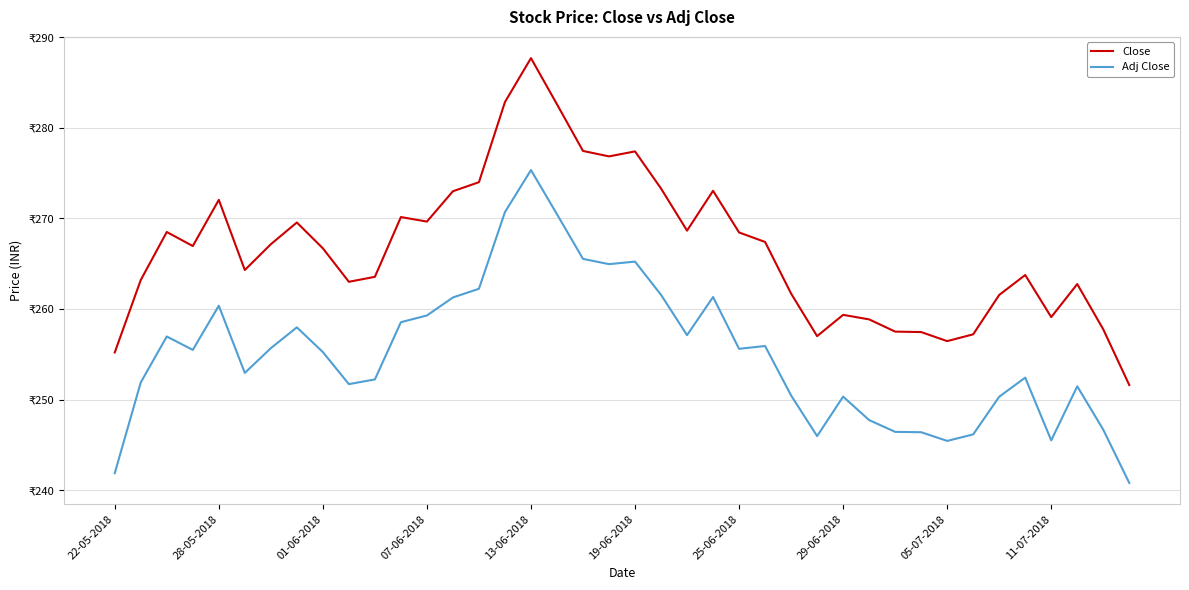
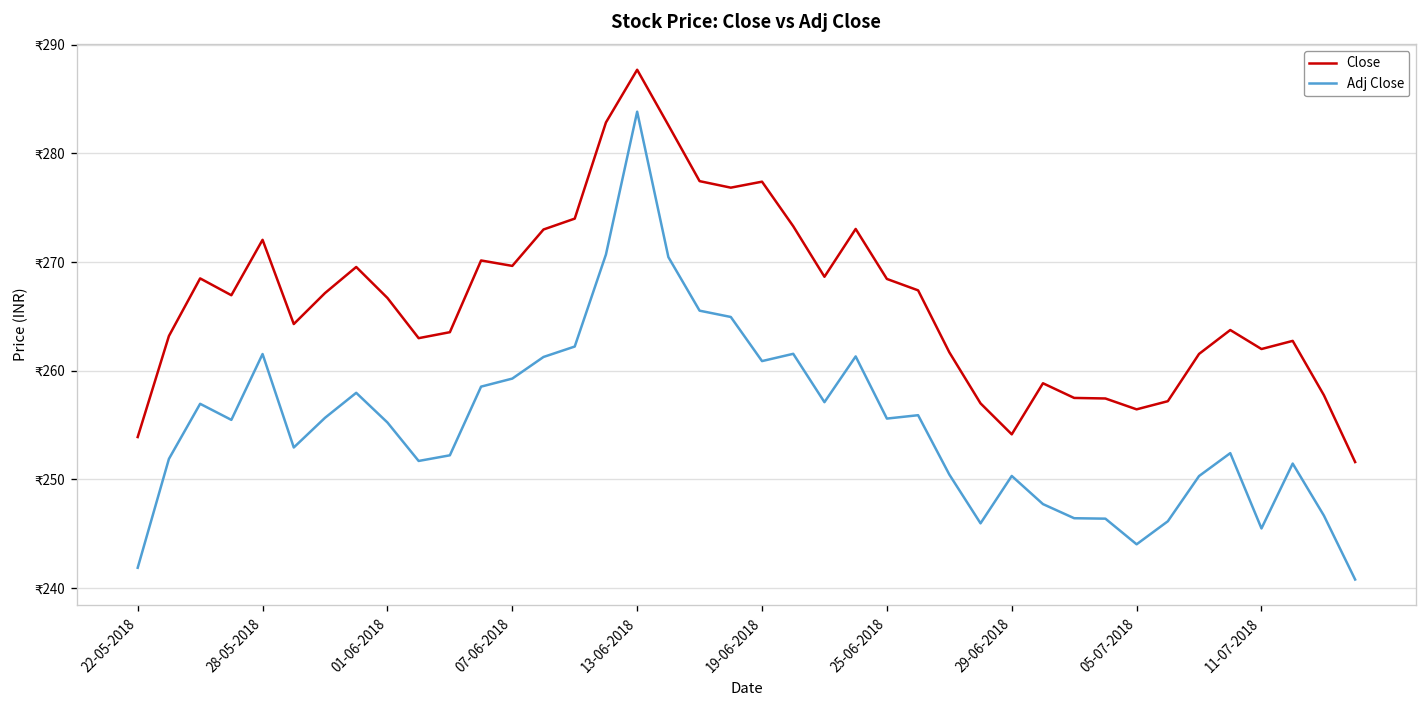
Close, 22-05-2018: ₹255 -> ₹254
Adj Close, 28-05-2018: ₹260 -> ₹262
Adj Close, 13-06-2018: ₹275 -> ₹284
Adj Close, 19-06-2018: ₹265 -> ₹261
Close, 29-06-2018: ₹259 -> ₹254
Adj Close, 05-07-2018: ₹245 -> ₹244
Close, 11-07-2018: ₹259 -> ₹262
